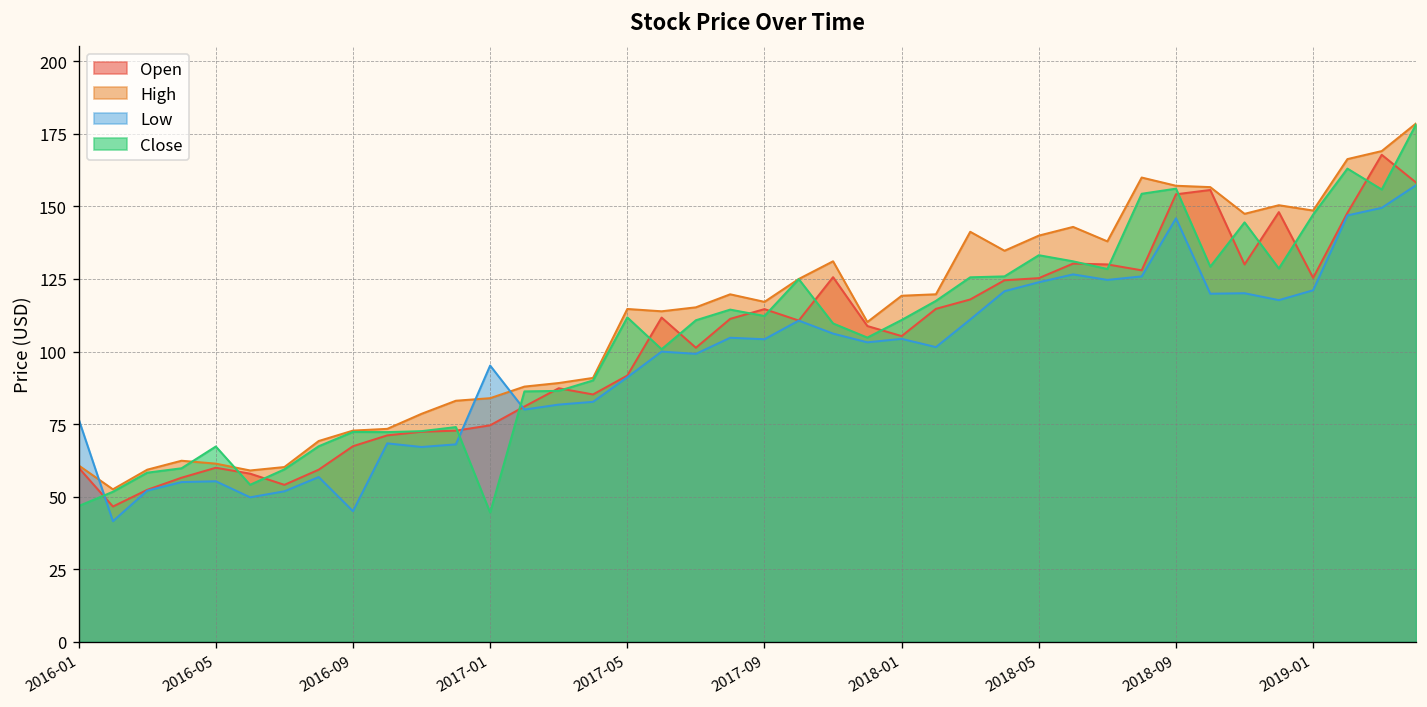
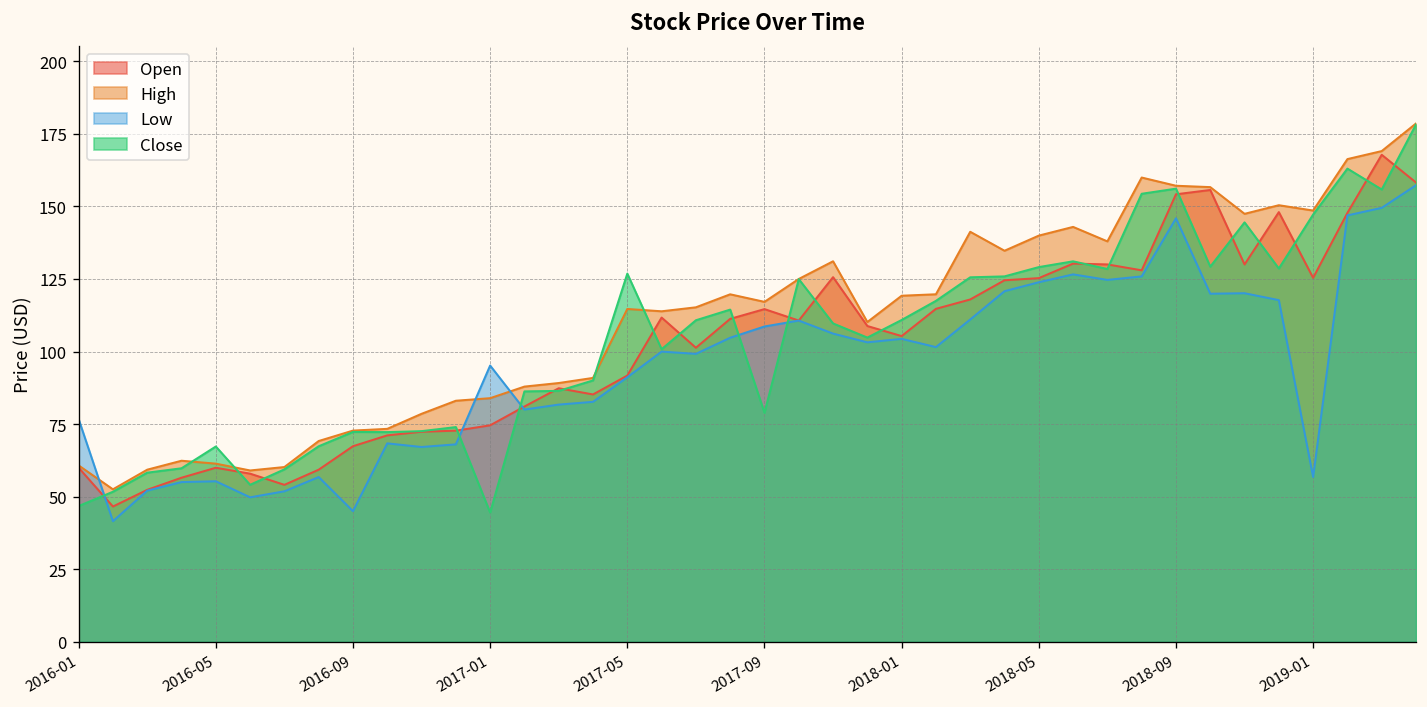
Close, 2017-05: 112 -> 127
Low, 2017-09: 104 -> 109
Close, 2017-09: 112 -> 79
Close, 2018-05: 133 -> 129
Low, 2019-01: 121 -> 57
